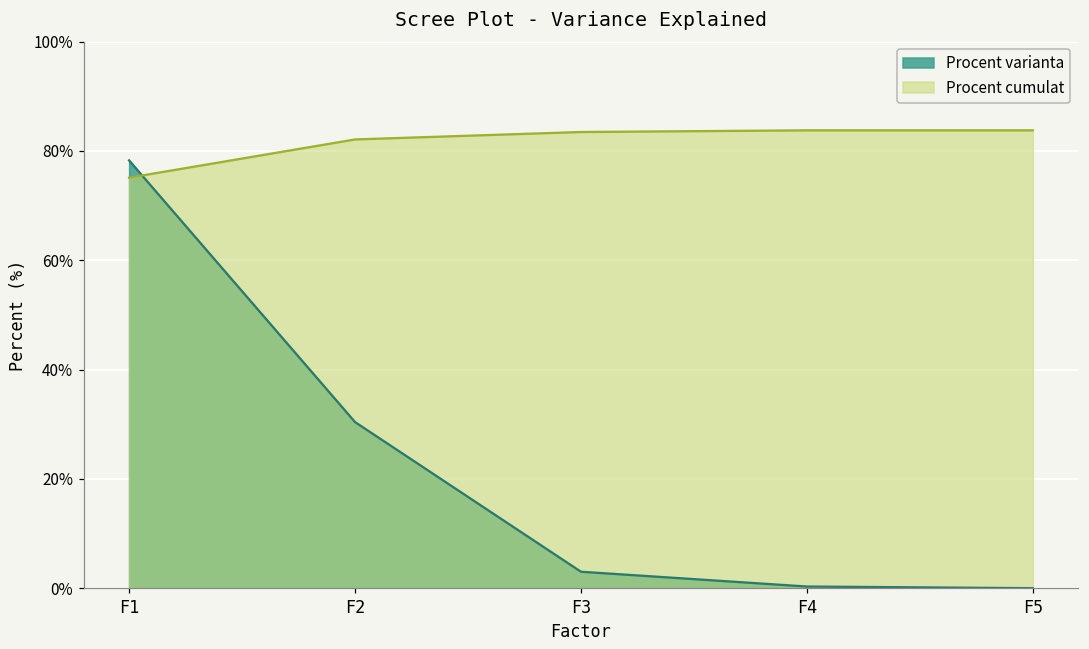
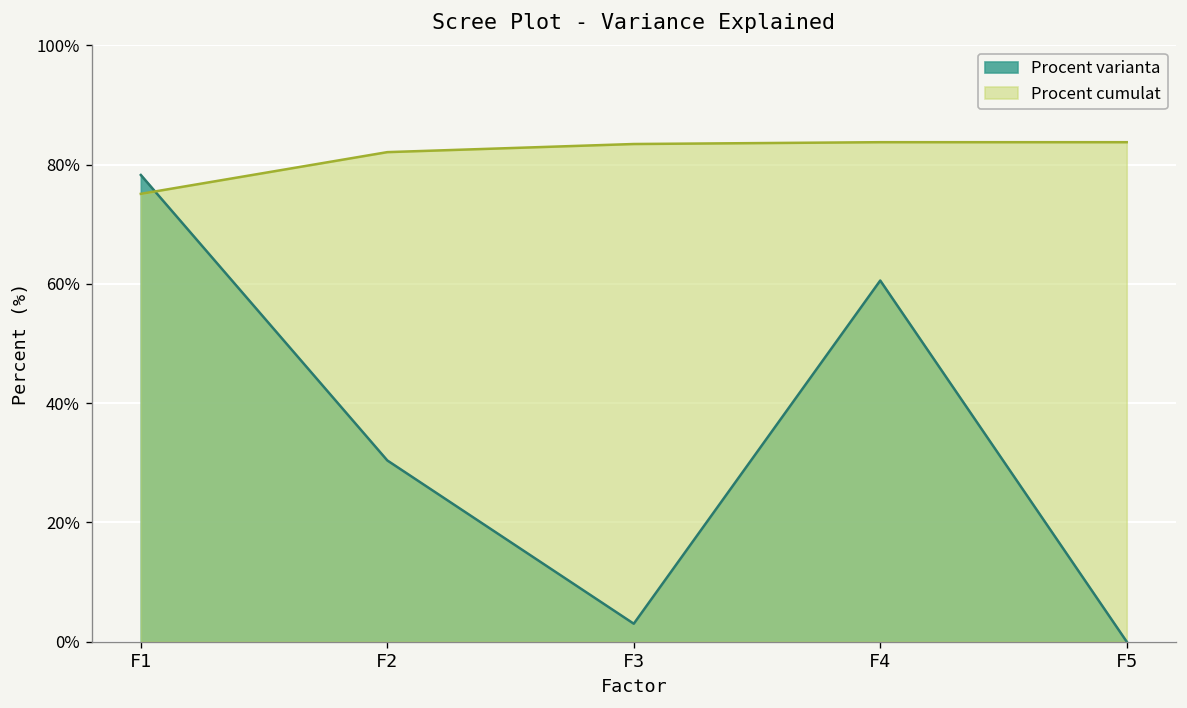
Procent varianta, F4: 0% -> 61%
